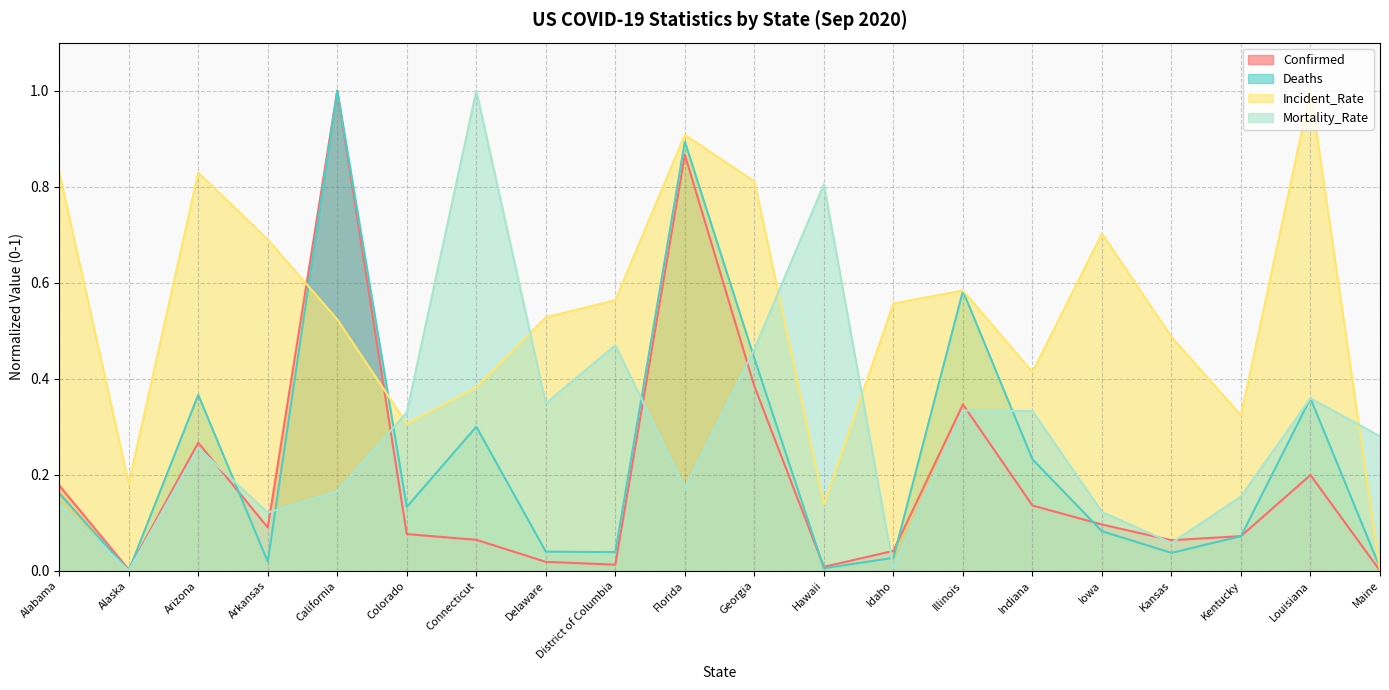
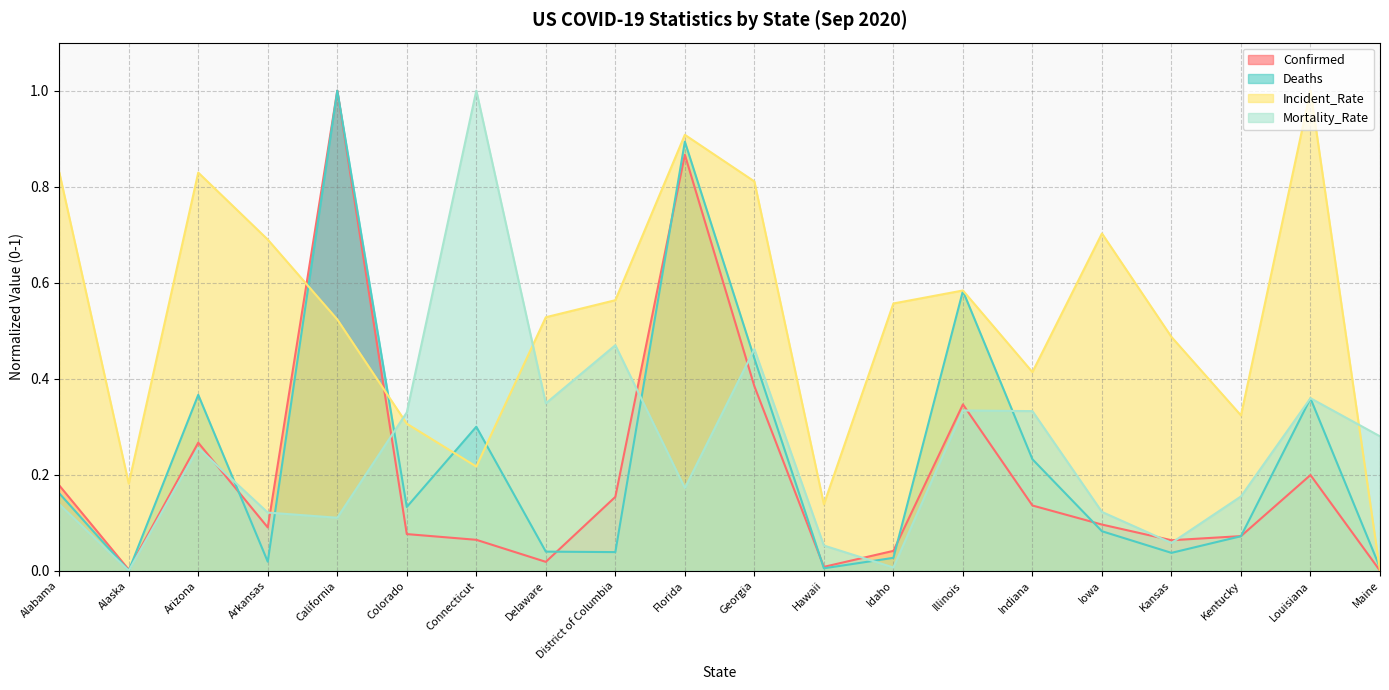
Mortality_Rate, California: 0.17 -> 0.11
Incident_Rate, Connecticut: 0.38 -> 0.22
Confirmed, District of Columbia: 0.01 -> 0.15
Mortality_Rate, Hawaii: 0.80 -> 0.05
